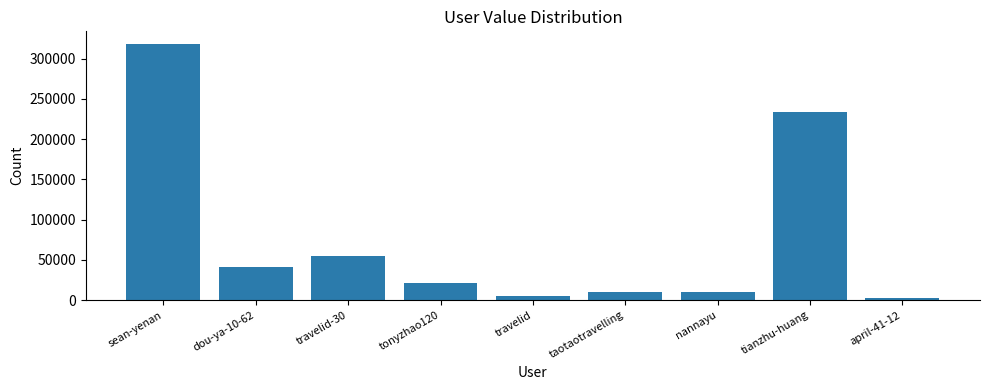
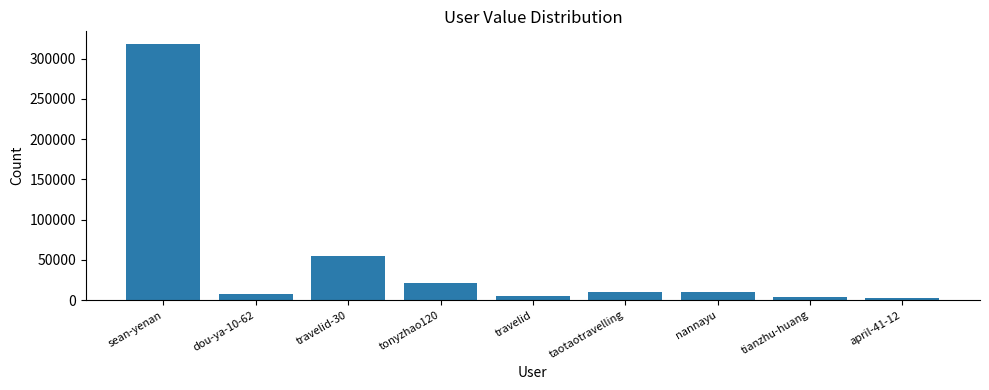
dou-ya-10-62: 40000 -> 10000
tianzhu-huang: 230000 -> 0
